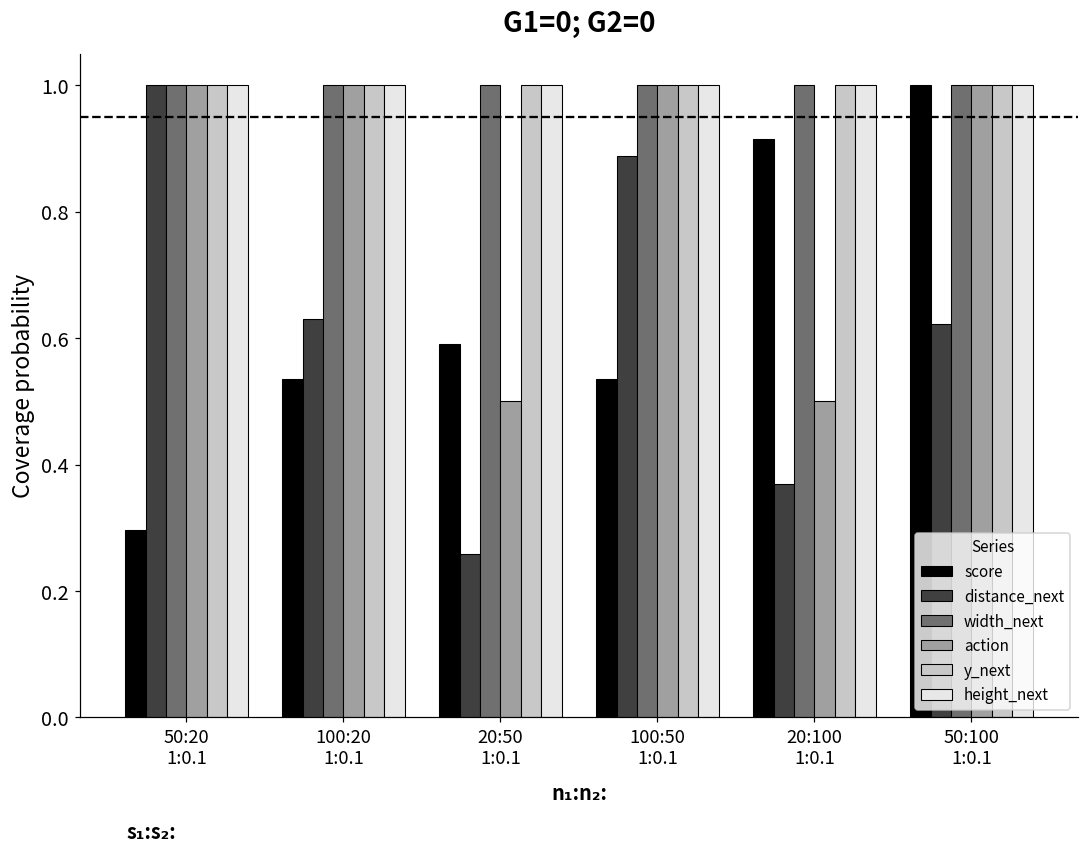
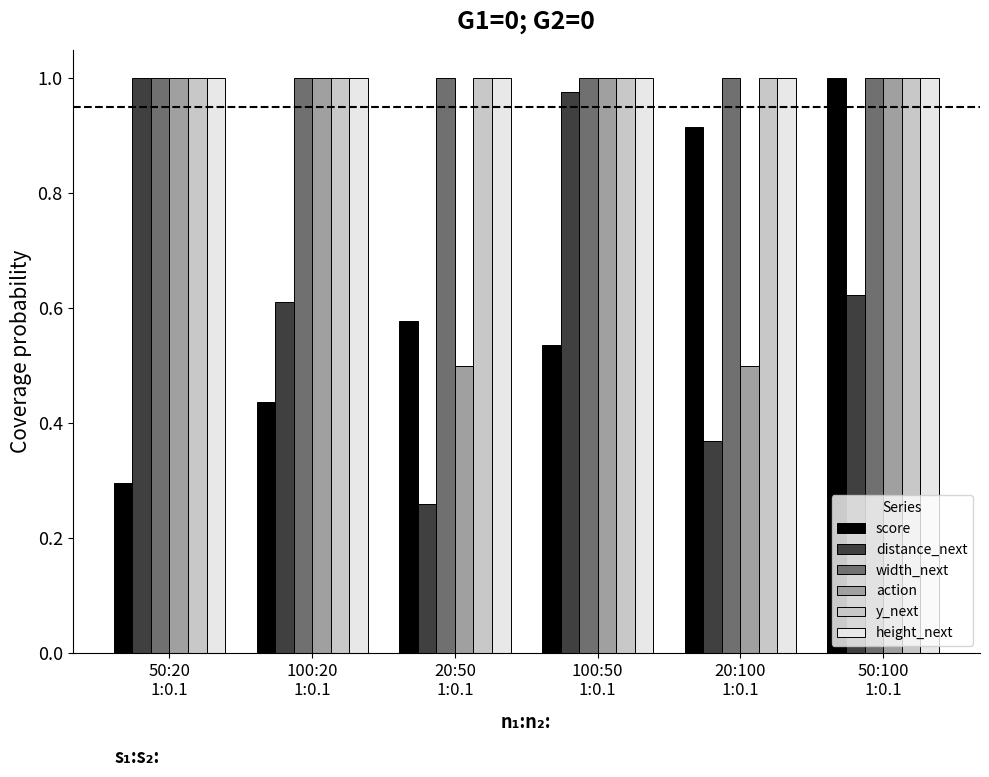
score, 100:20 1:0.1: 0.54 -> 0.44
distance_next, 100:20 1:0.1: 0.63 -> 0.61
score, 20:50 1:0.1: 0.59 -> 0.58
distance_next, 100:50 1:0.1: 0.89 -> 0.98
